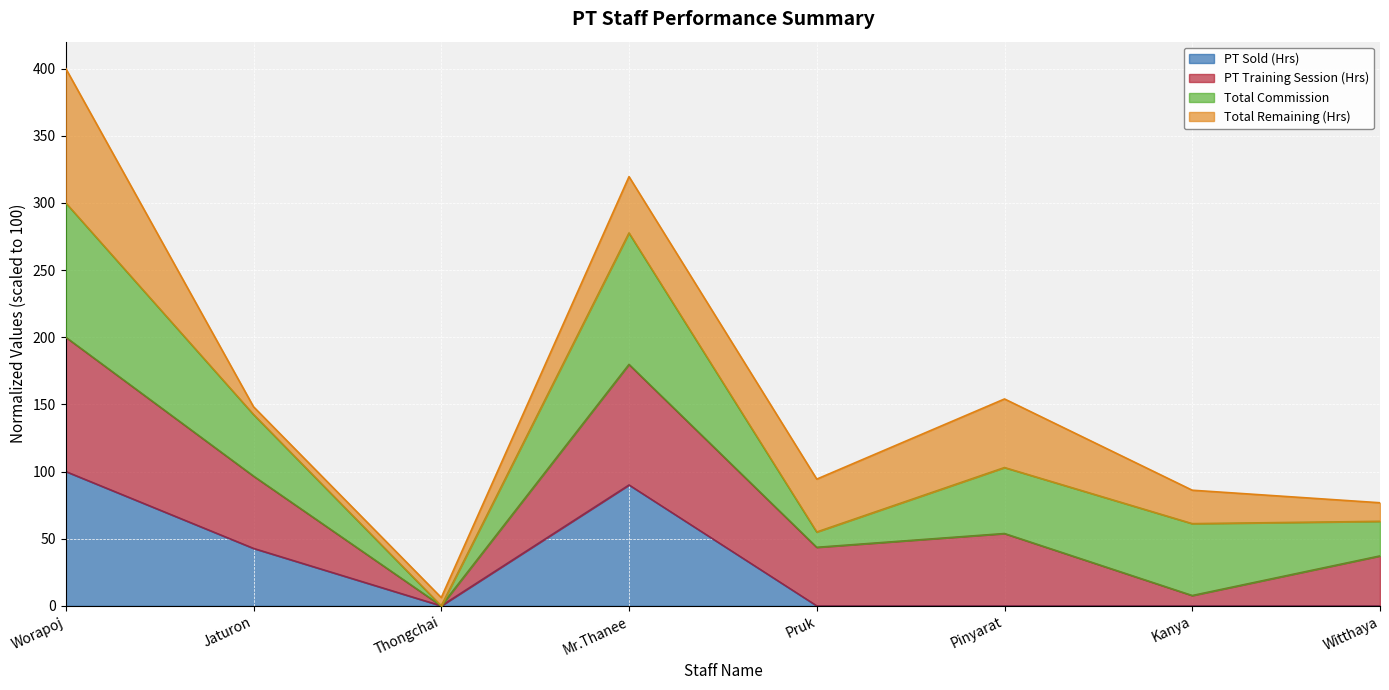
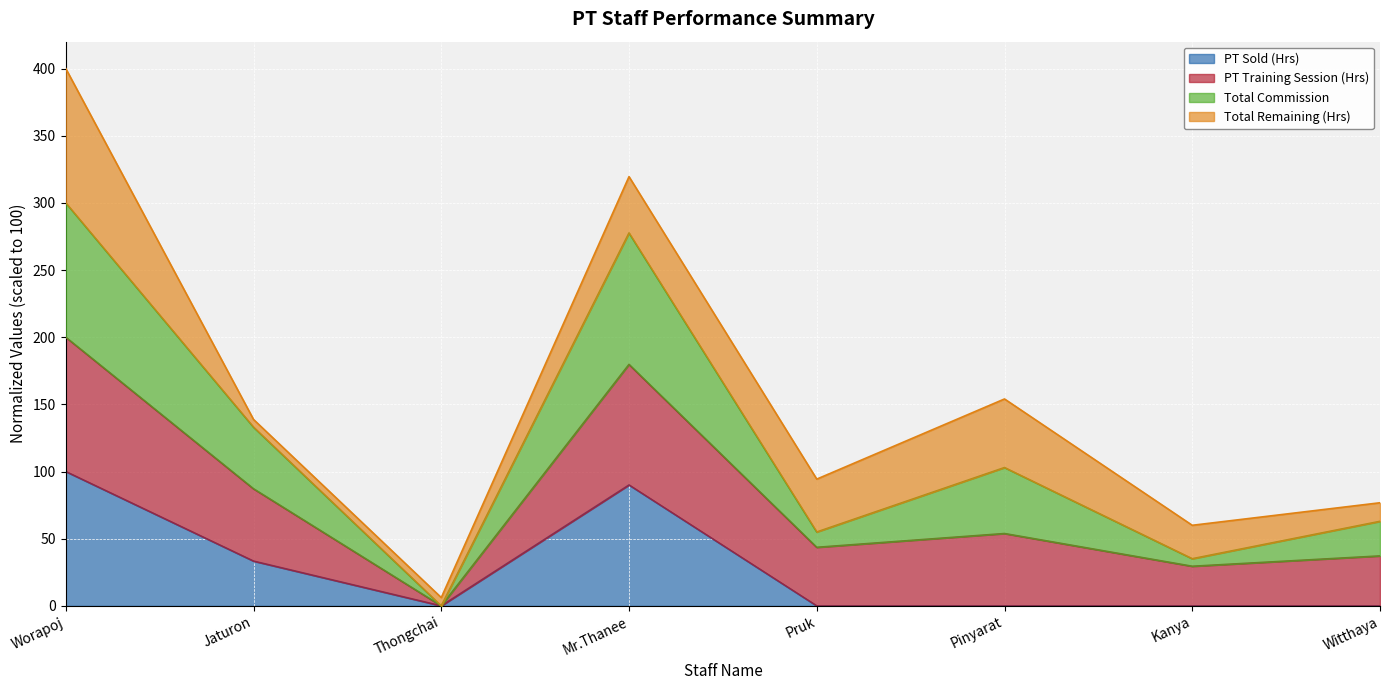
PT Sold (Hrs), Jaturon: 43 -> 33
PT Training Session (Hrs), Kanya: 8 -> 29
Total Commission, Kanya: 54 -> 6
